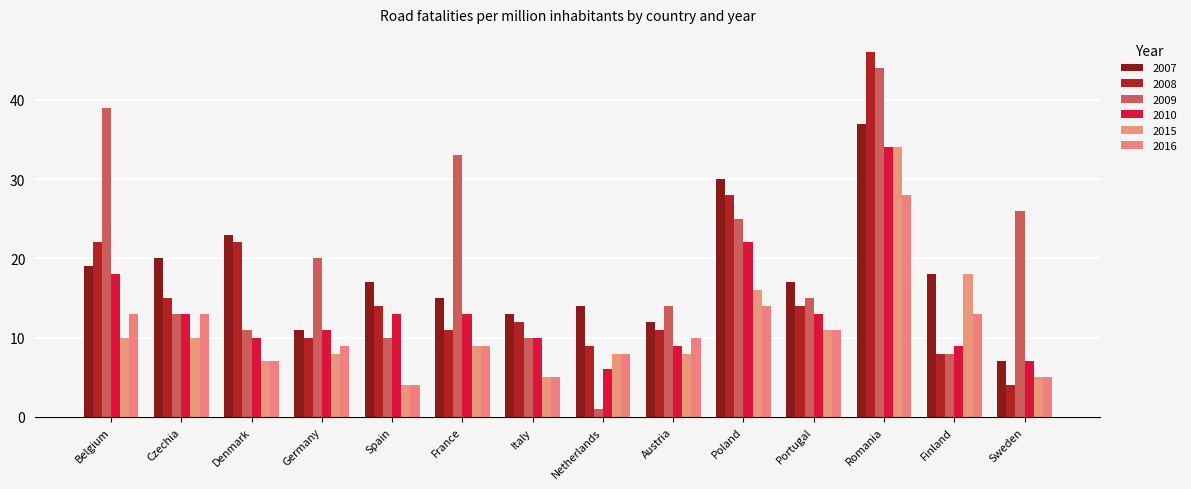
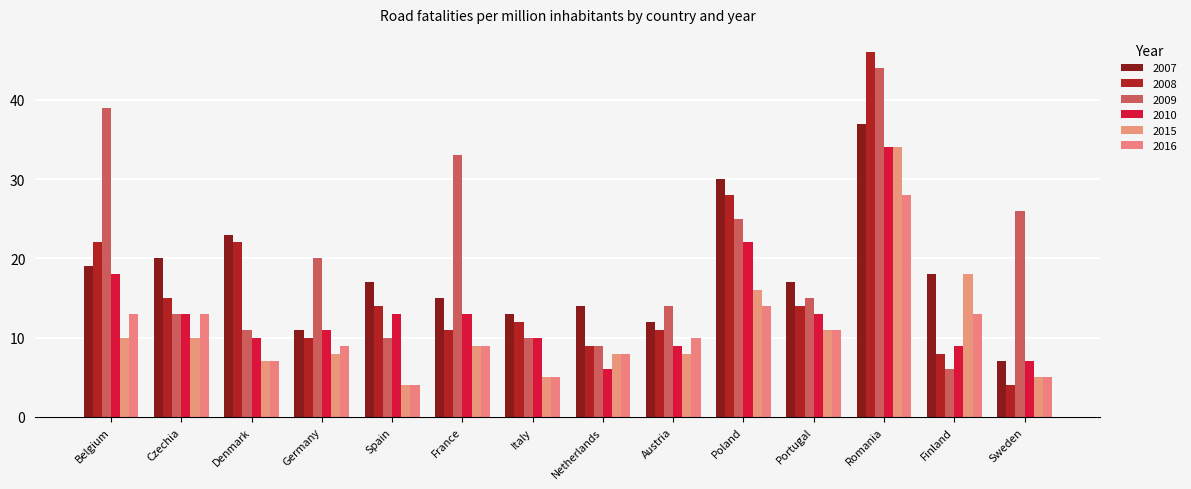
2009, Netherlands: 1 -> 9
2009, Finland: 8 -> 6
